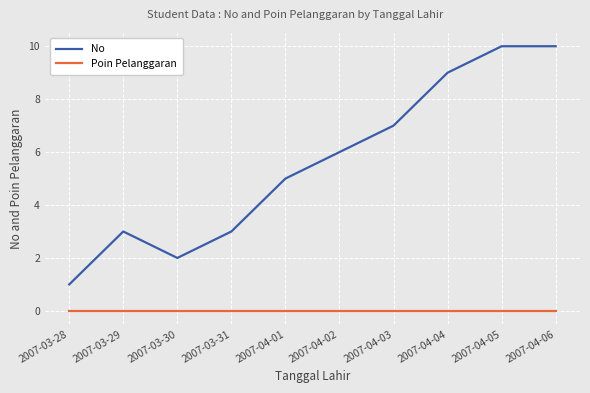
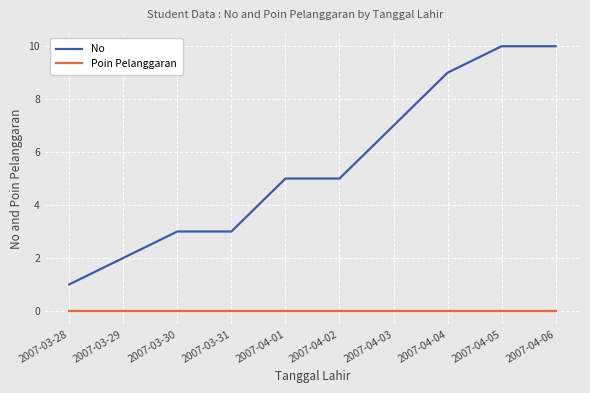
No, 2007-03-29: 3 -> 2
No, 2007-03-30: 2 -> 3
No, 2007-04-02: 6 -> 5
